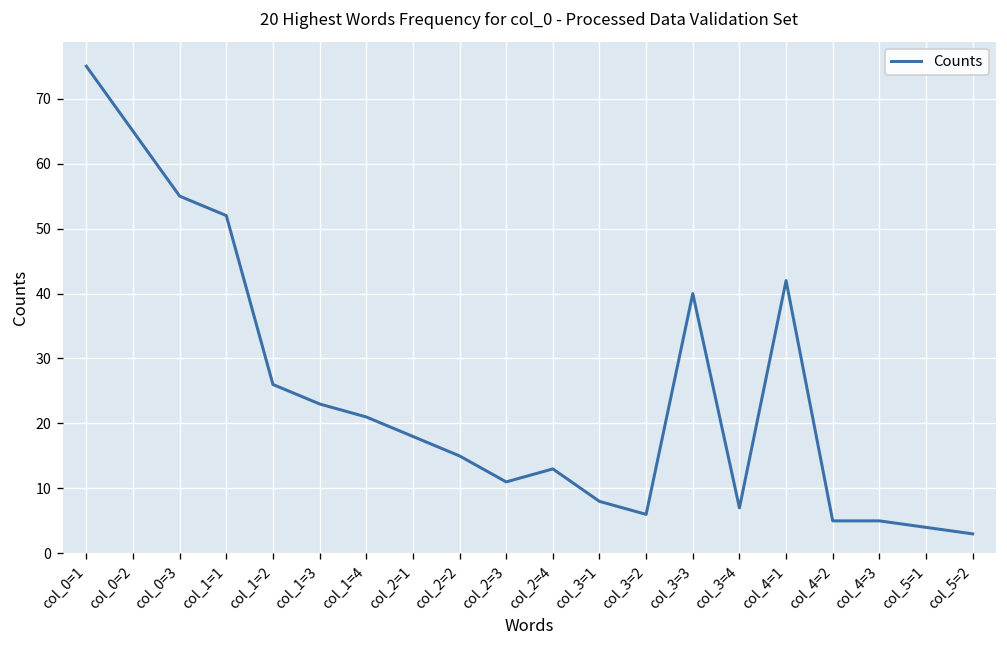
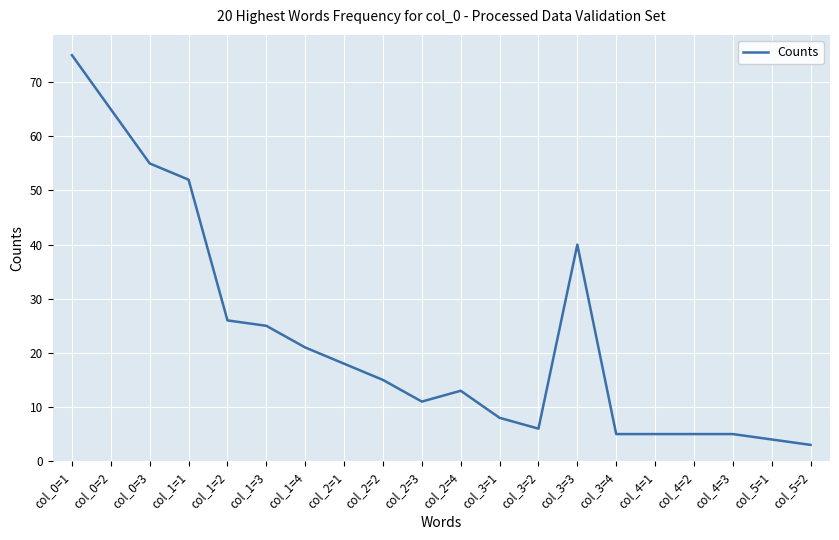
col_1=3: 23 -> 25
col_3=4: 7 -> 5
col_4=1: 42 -> 5
